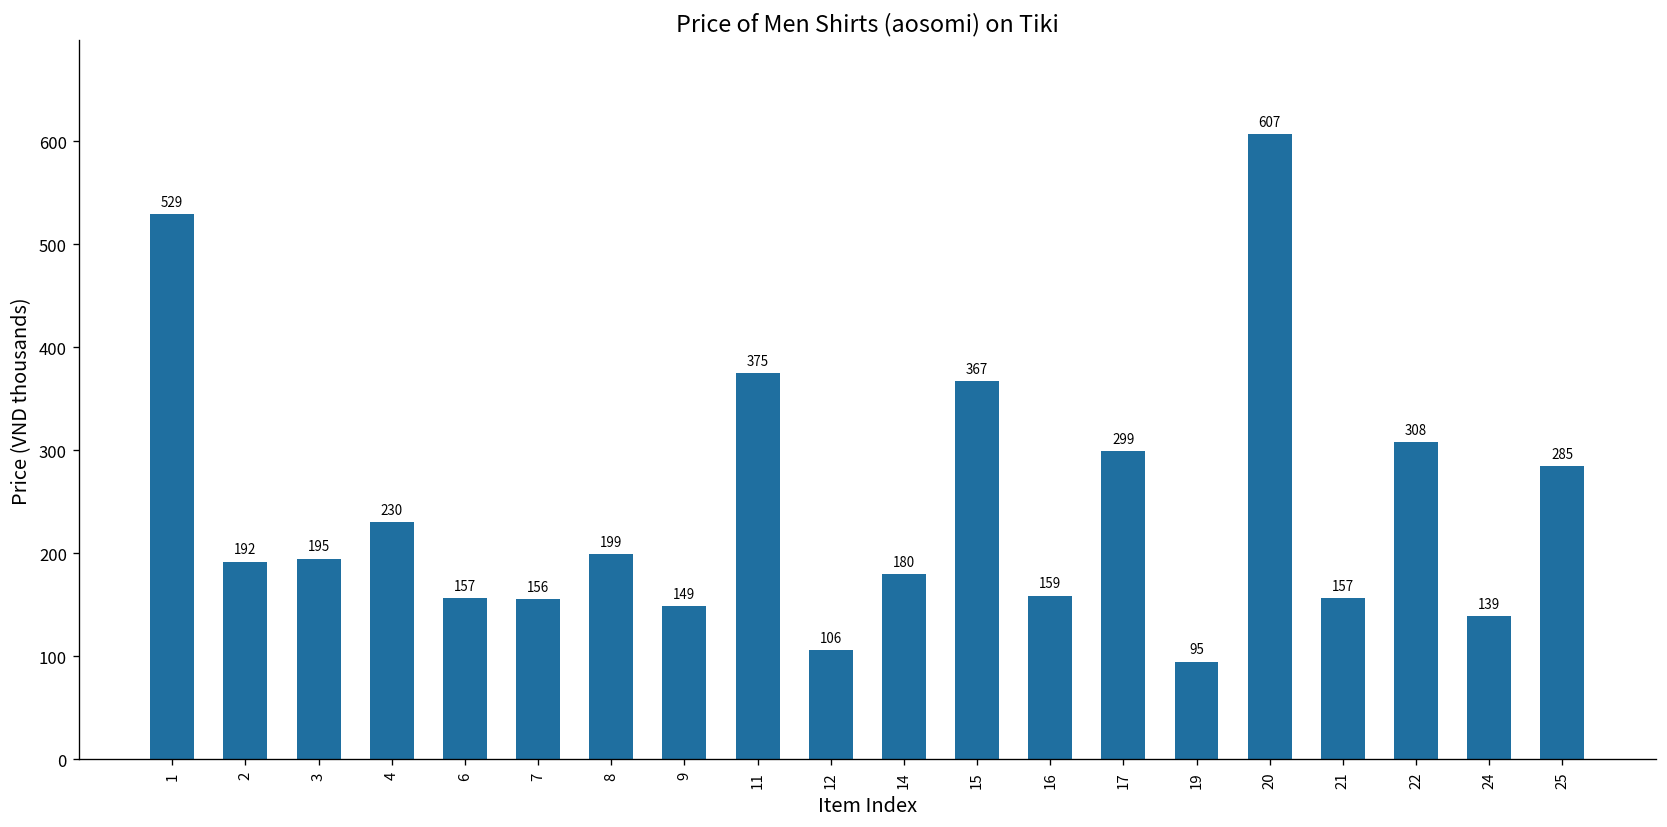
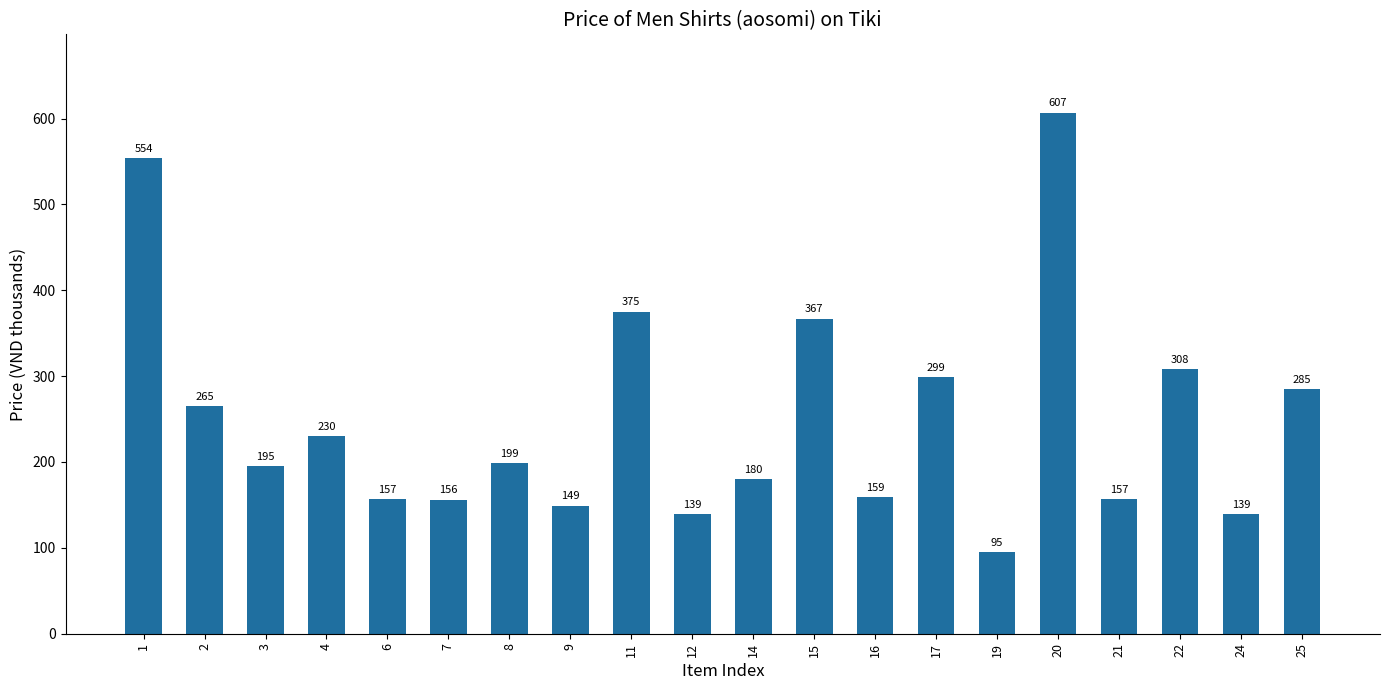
1: 529 -> 554
2: 192 -> 265
12: 106 -> 139
